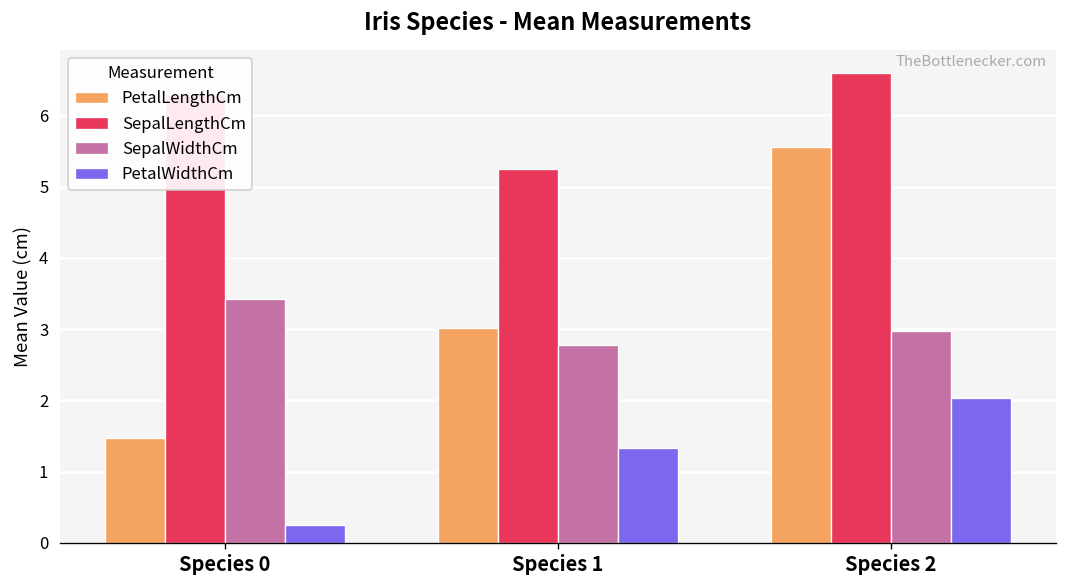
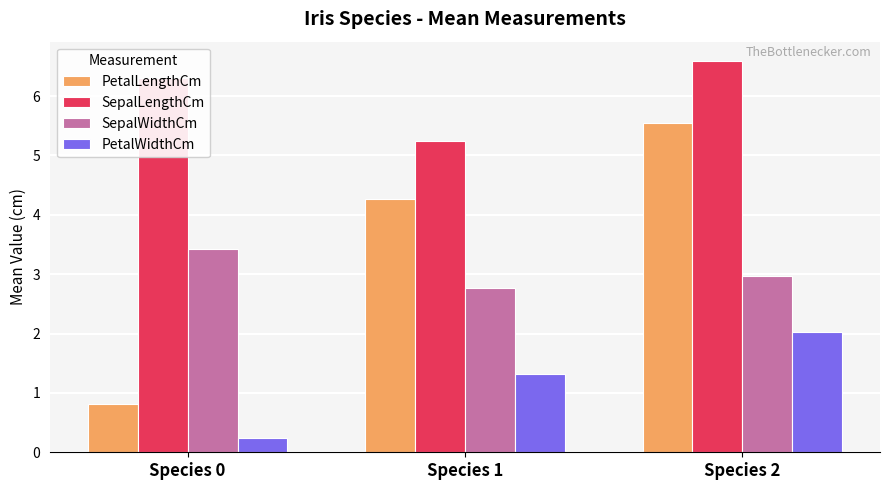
PetalLengthCm, Species 0: 1.5 -> 0.8
PetalLengthCm, Species 1: 3.0 -> 4.3
